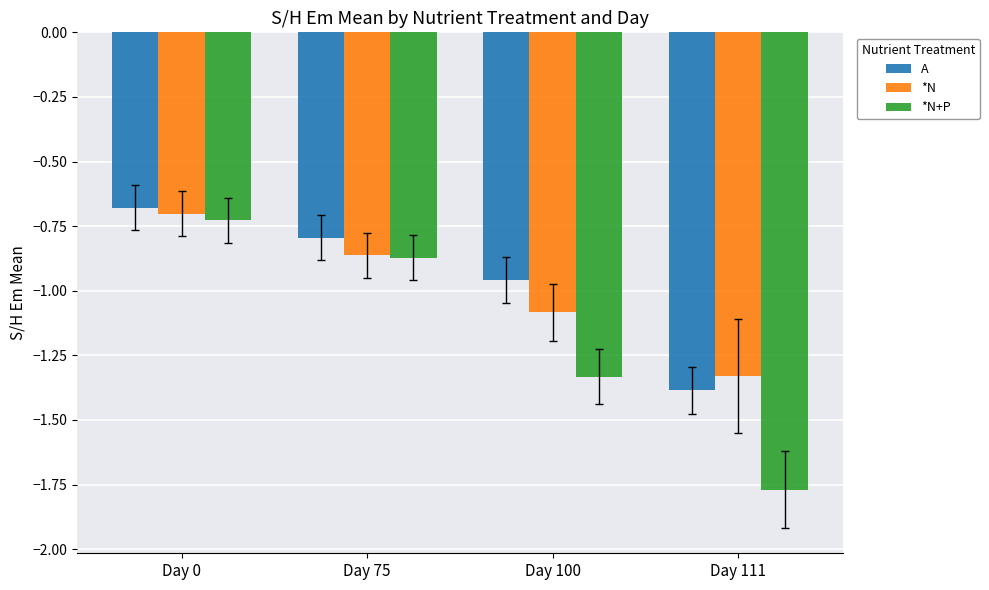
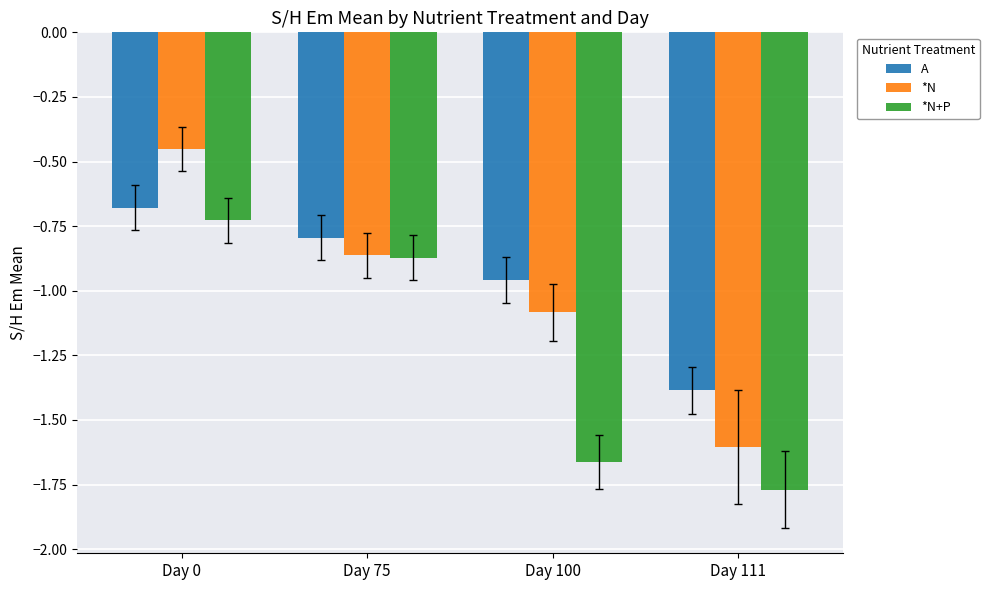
*N, Day 0: -0.70 -> -0.45
*N+P, Day 100: -1.33 -> -1.66
*N, Day 111: -1.33 -> -1.60
